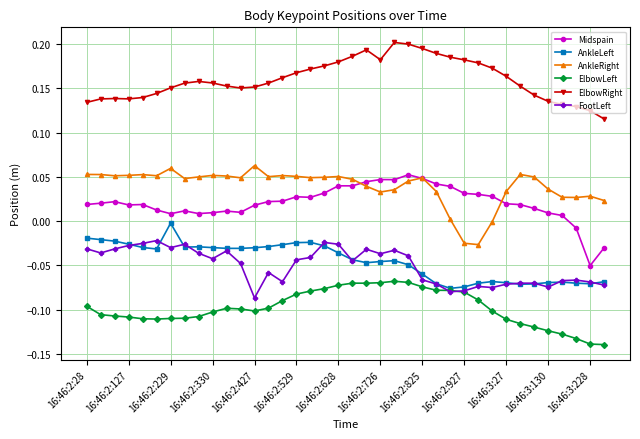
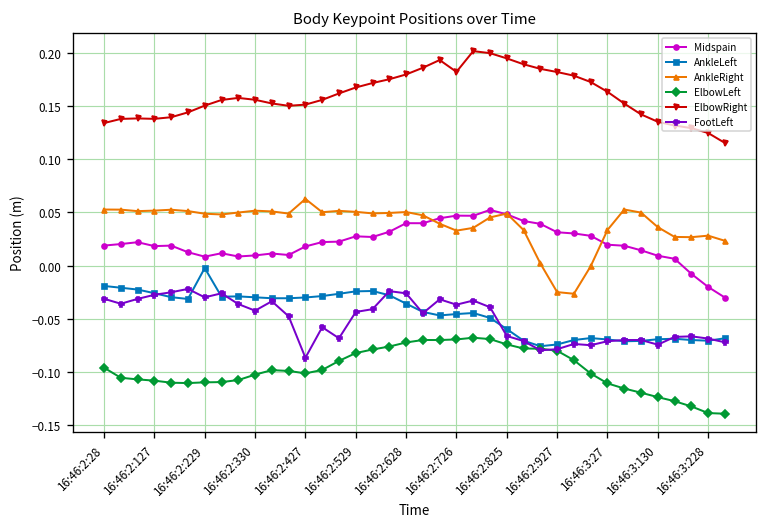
AnkleRight, 16:46:2:229: 0.06 -> 0.05
Midspain, 16:46:3:228: -0.05 -> -0.02
